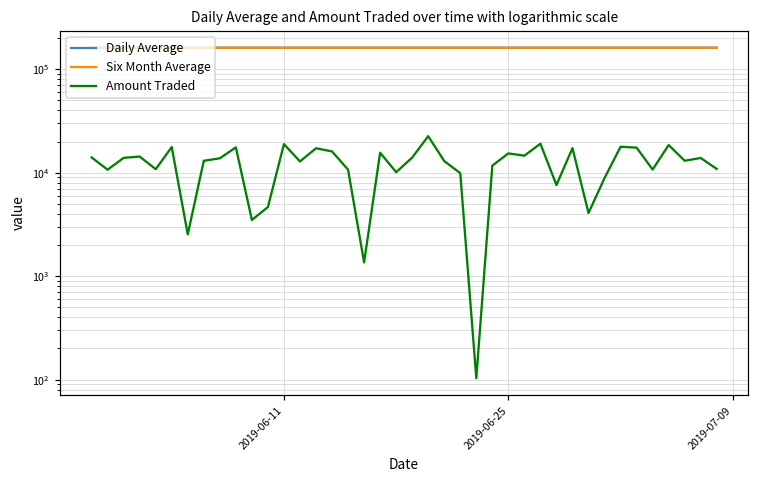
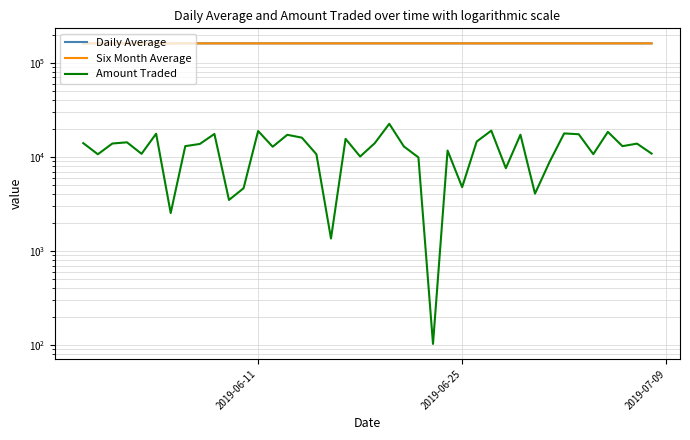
Amount Traded, 2019-06-25: 15000 -> 5000
